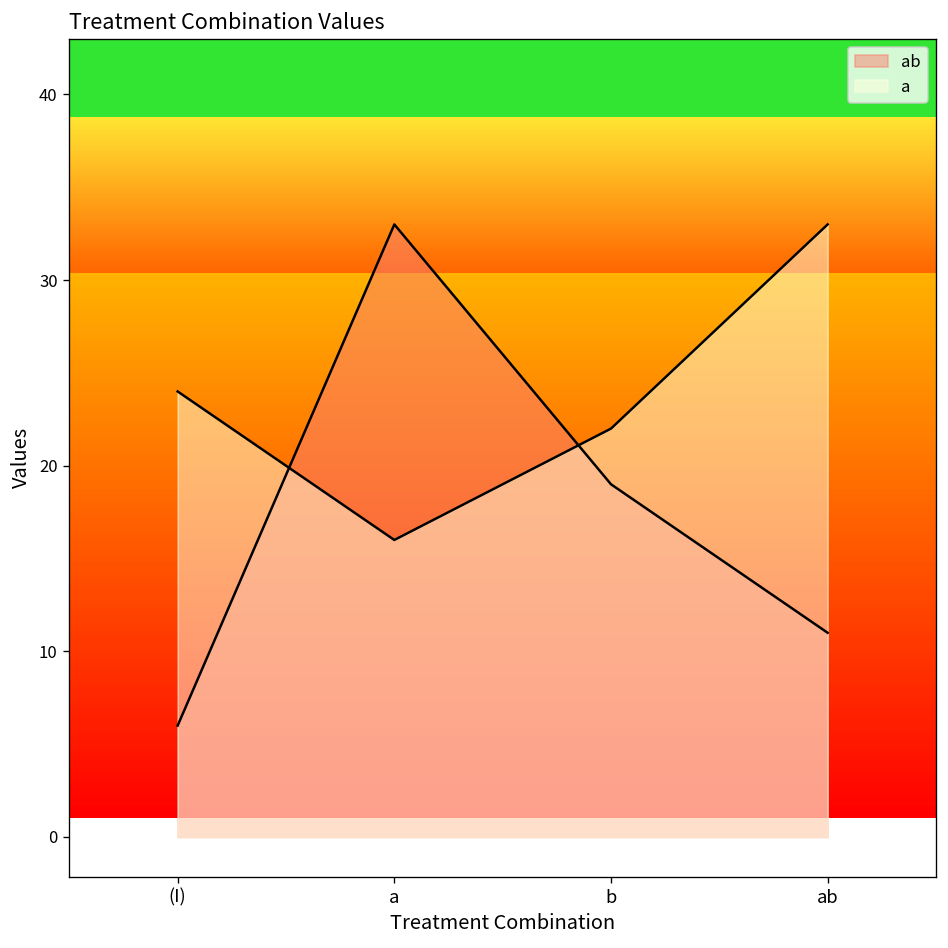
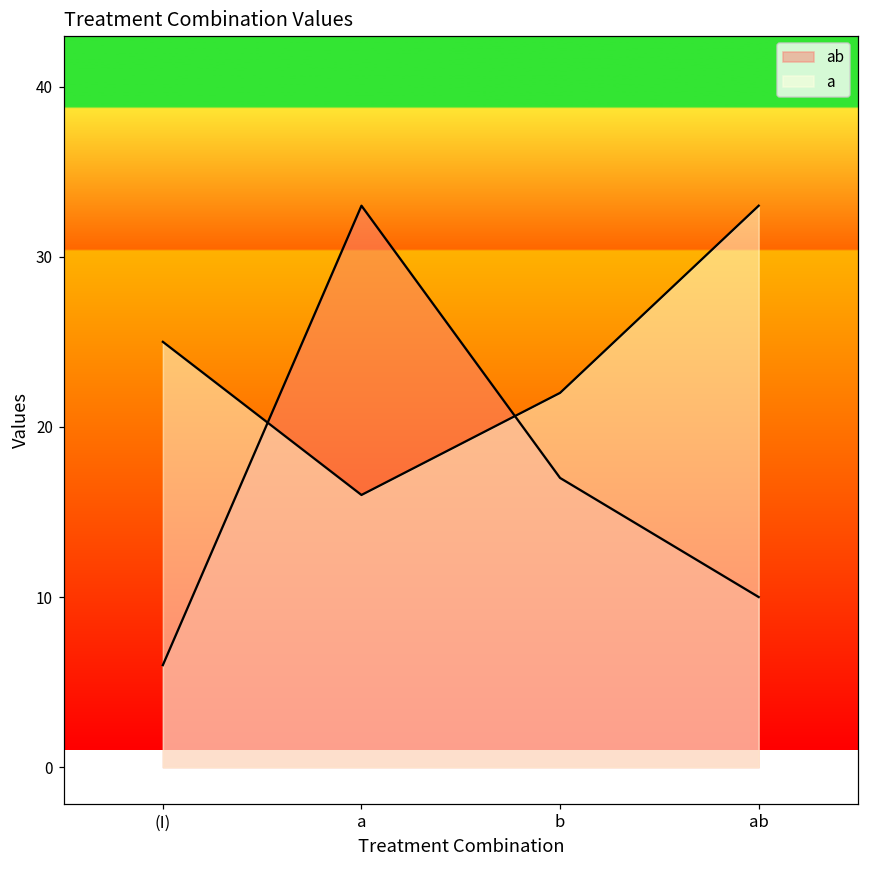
a, (I): 24 -> 25
ab, b: 19 -> 17
ab, ab: 11 -> 10
